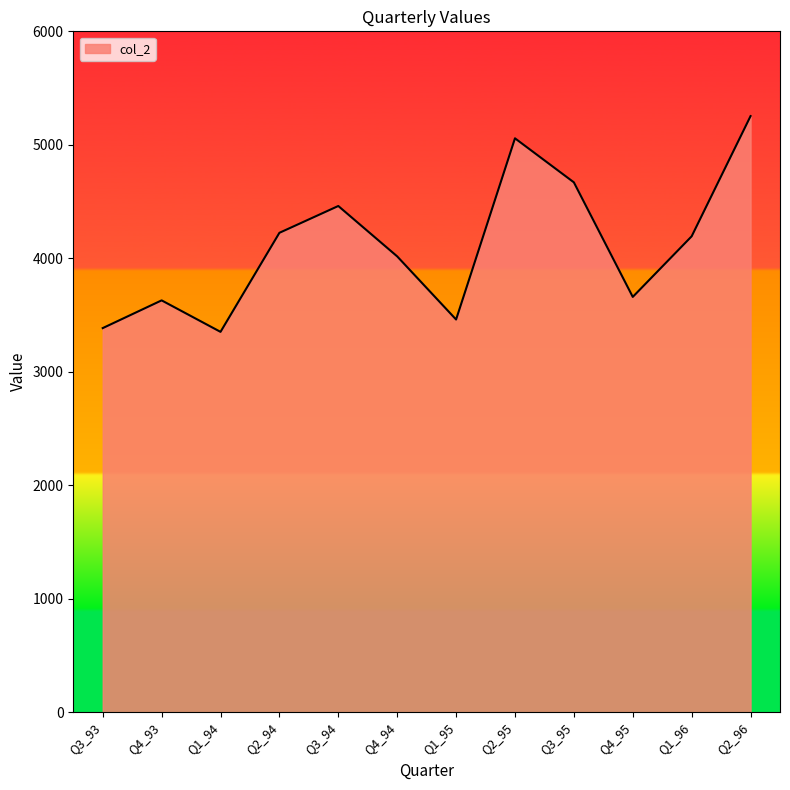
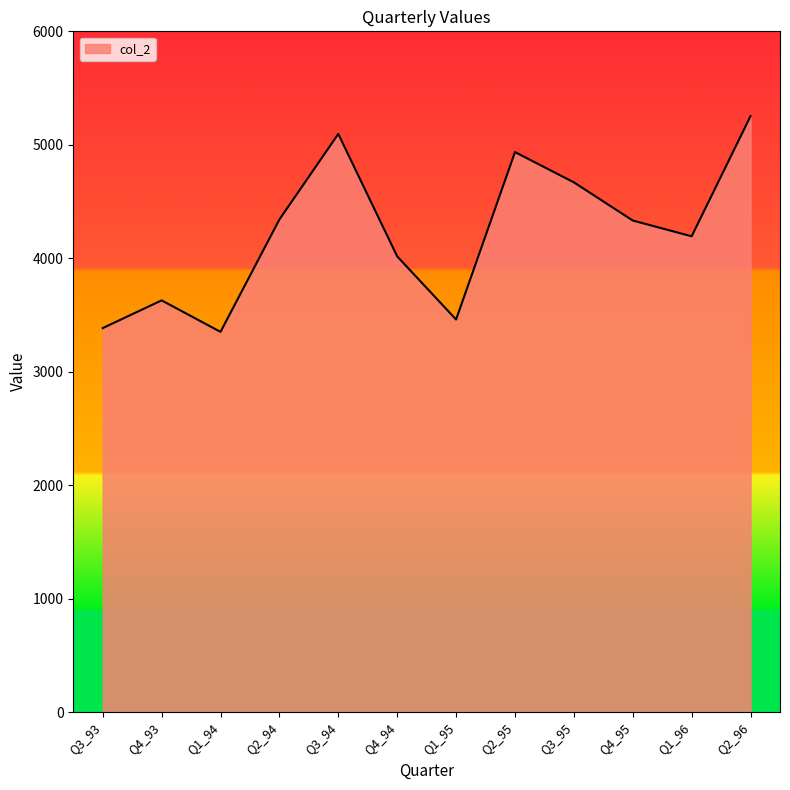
Q2_94: 4220 -> 4340
Q3_94: 4460 -> 5100
Q2_95: 5060 -> 4940
Q4_95: 3660 -> 4330
